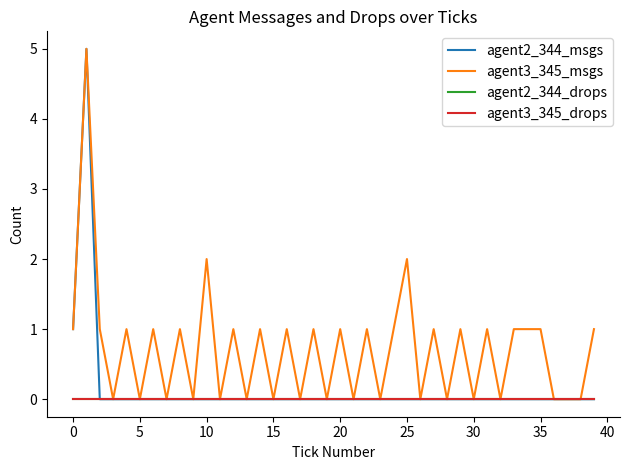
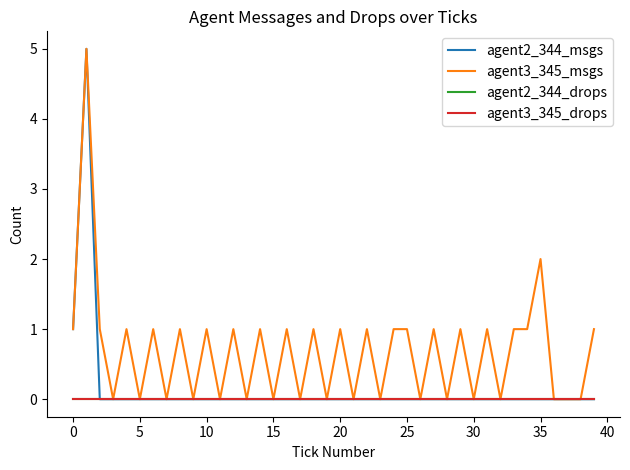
agent3_345_msgs, 10: 2 -> 1
agent3_345_msgs, 25: 2 -> 1
agent3_345_msgs, 35: 1 -> 2
